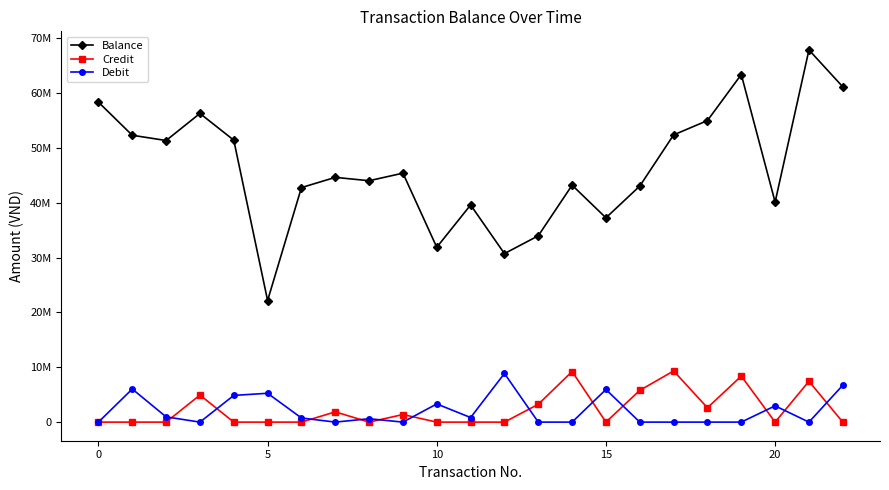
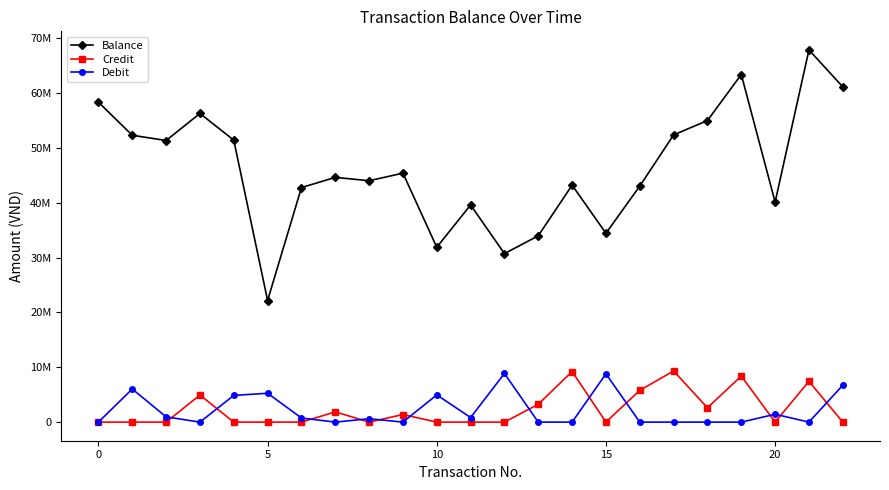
Debit, 10: 3000000 -> 5000000
Balance, 15: 37000000 -> 34000000
Debit, 15: 6000000 -> 9000000
Debit, 20: 3000000 -> 1000000
